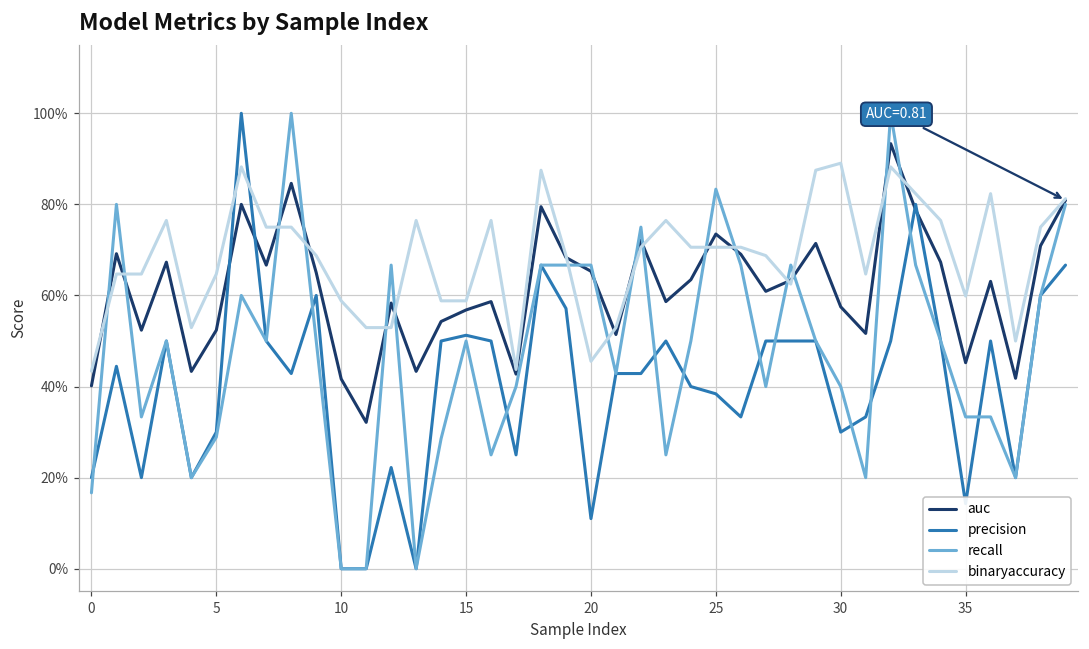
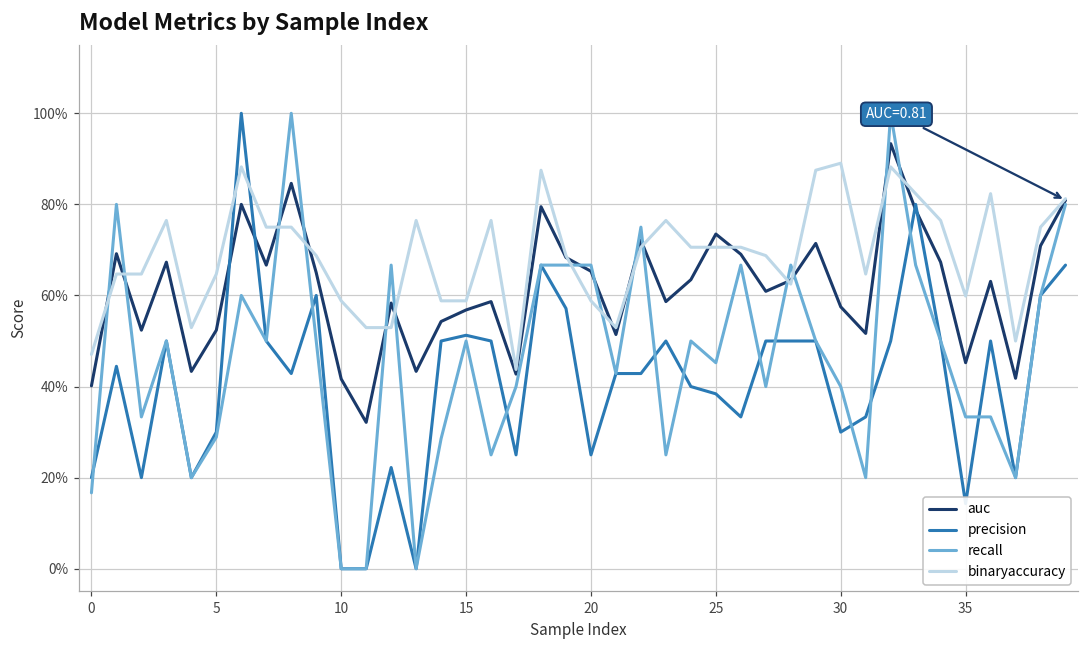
binaryaccuracy, 0: 43% -> 47%
precision, 20: 11% -> 25%
binaryaccuracy, 20: 46% -> 59%
recall, 25: 83% -> 45%
